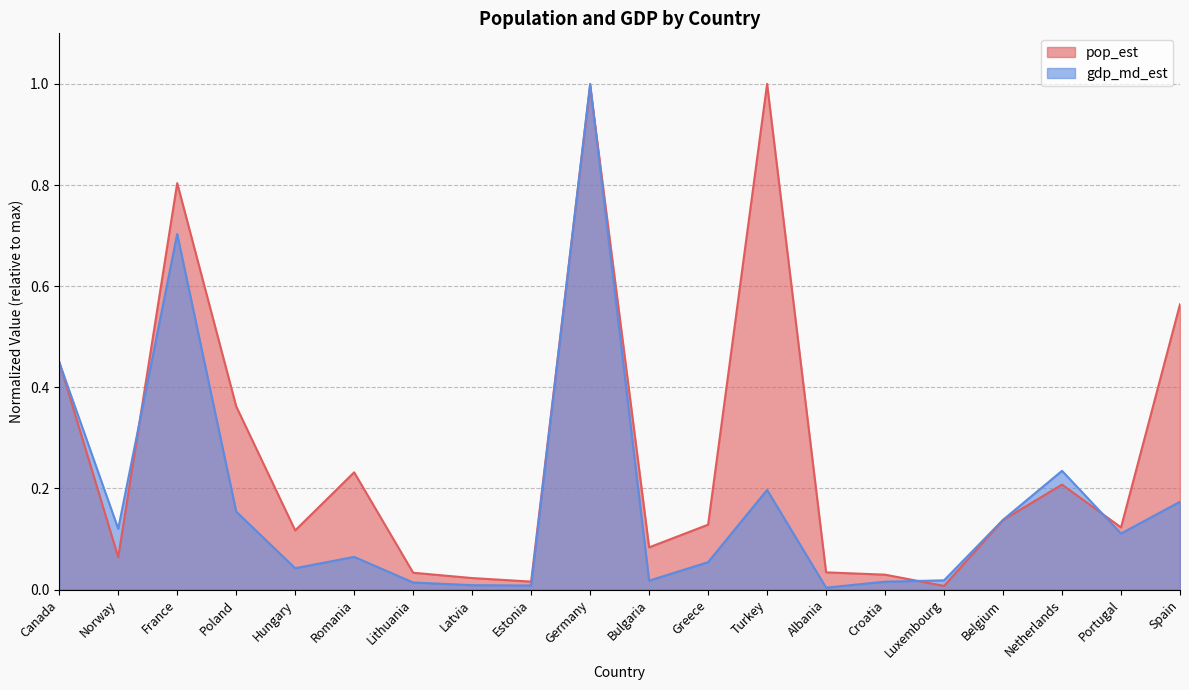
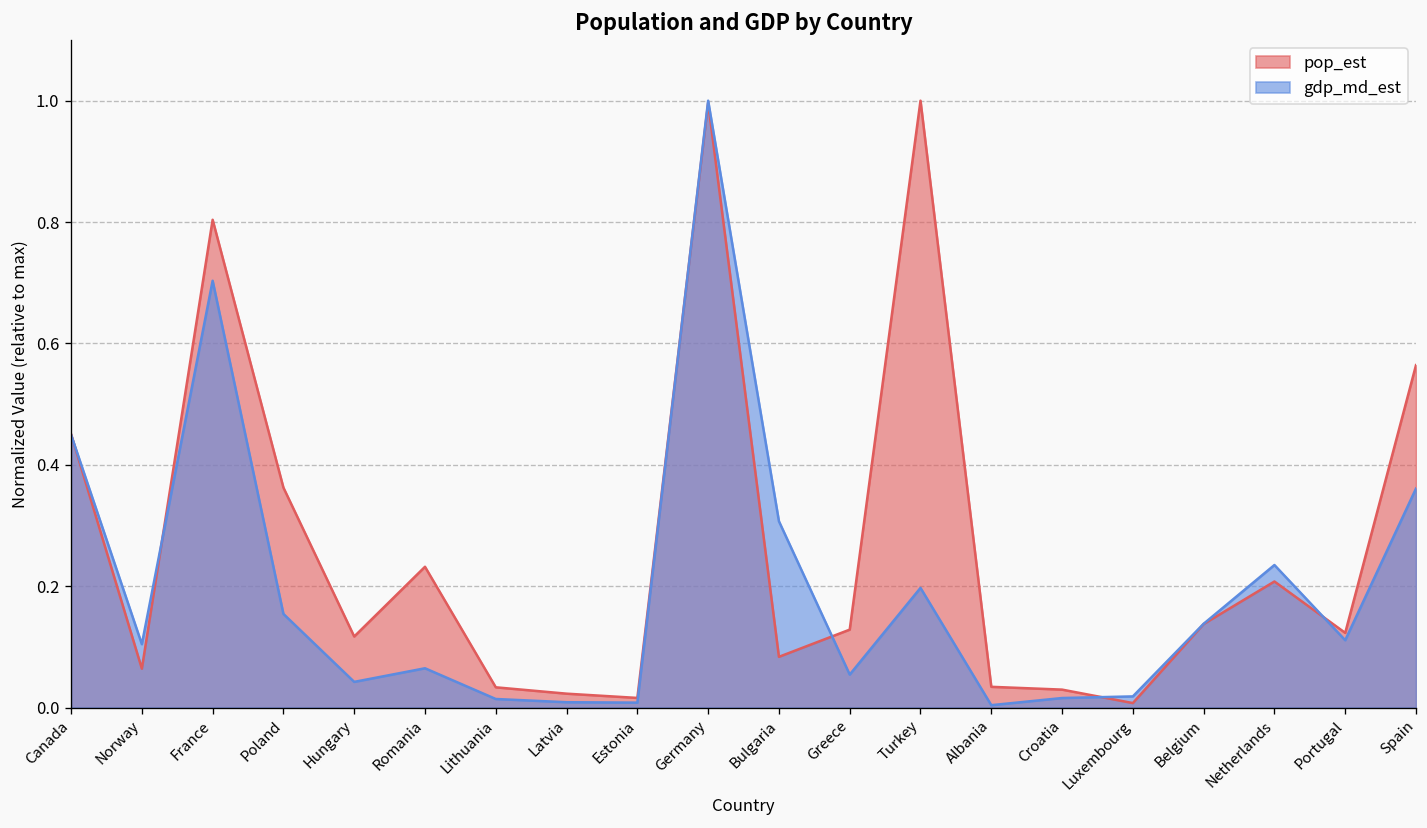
gdp_md_est, Norway: 0.12 -> 0.10
gdp_md_est, Bulgaria: 0.02 -> 0.31
gdp_md_est, Spain: 0.17 -> 0.36
